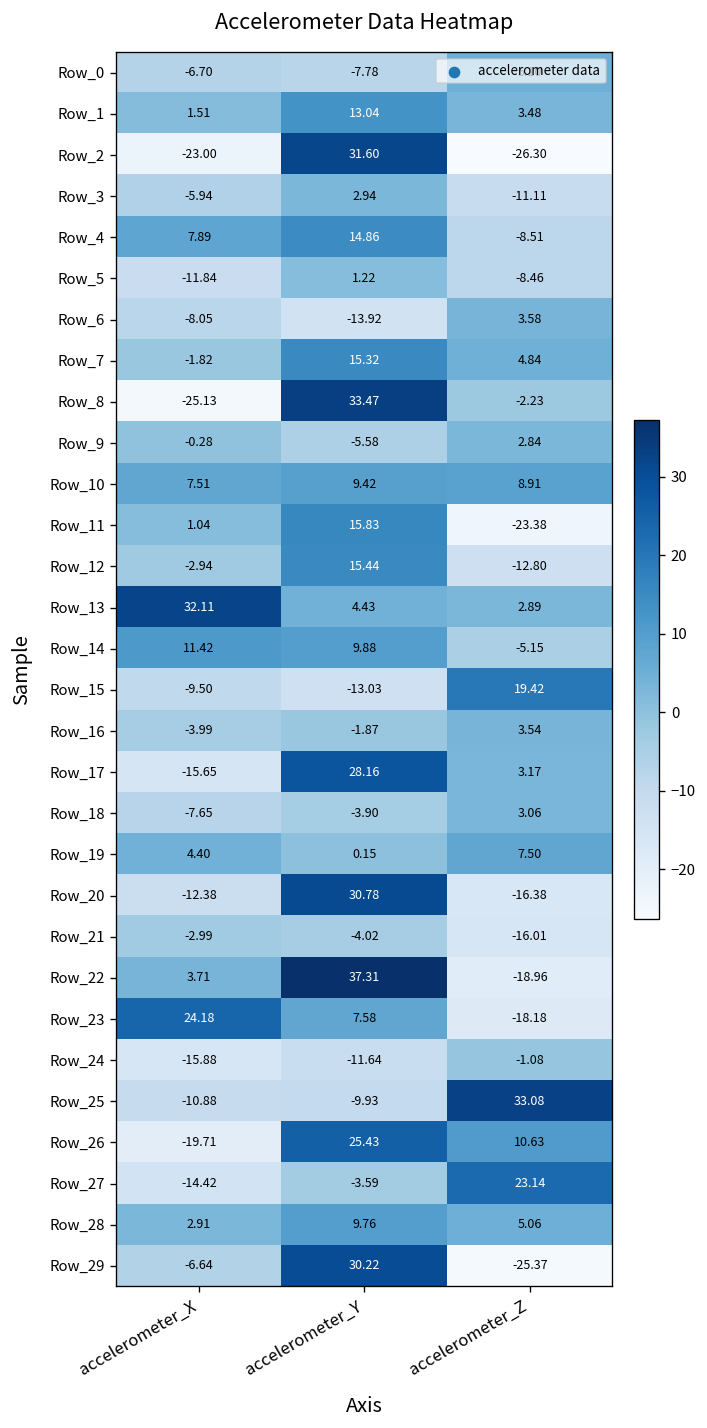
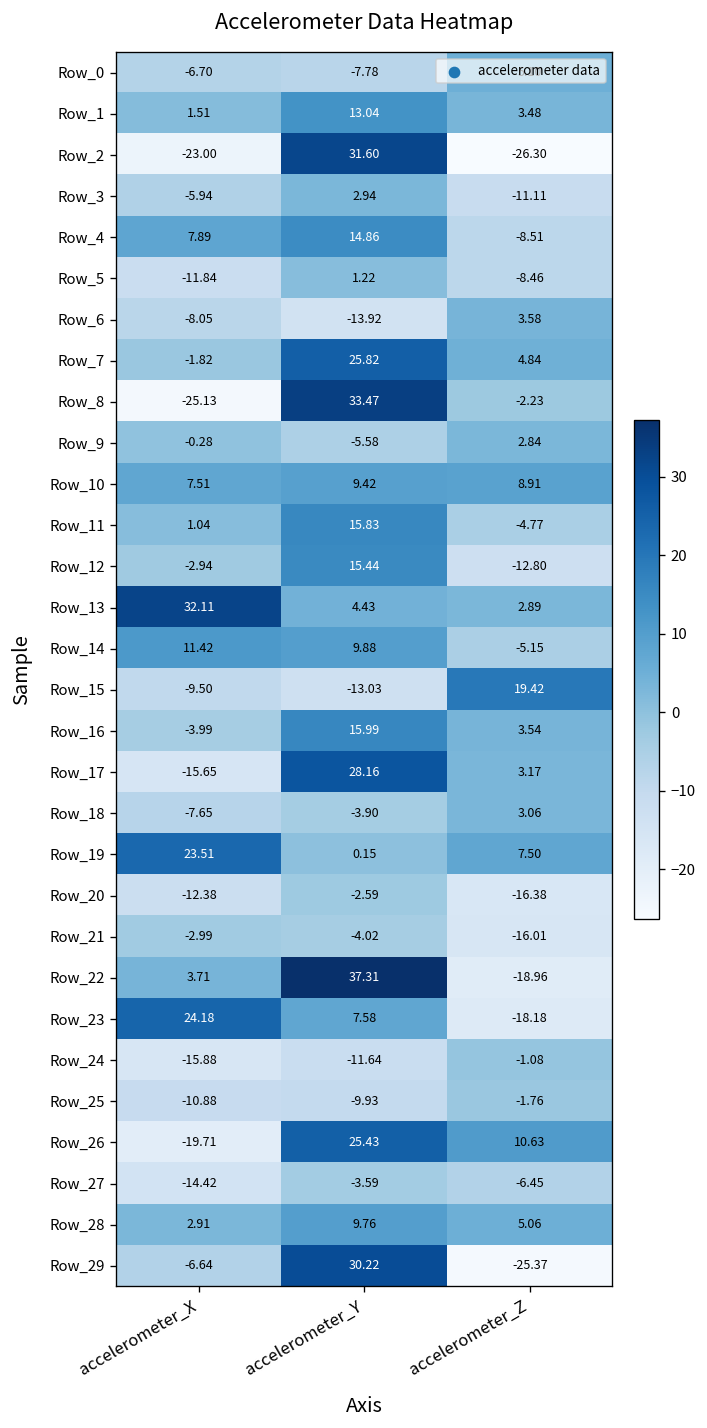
Row_7, accelerometer_Y: 15.32 -> 25.82
Row_11, accelerometer_Z: -23.38 -> -4.77
Row_16, accelerometer_Y: -1.87 -> 15.99
Row_19, accelerometer_X: 4.40 -> 23.51
Row_20, accelerometer_Y: 30.78 -> -2.59
Row_25, accelerometer_Z: 33.08 -> -1.76
Row_27, accelerometer_Z: 23.14 -> -6.45
